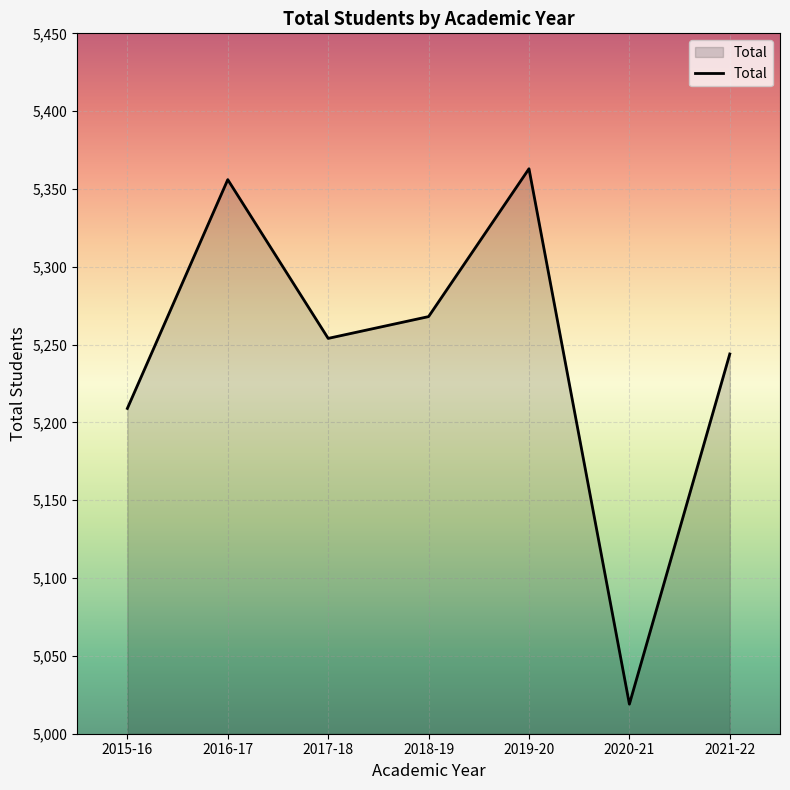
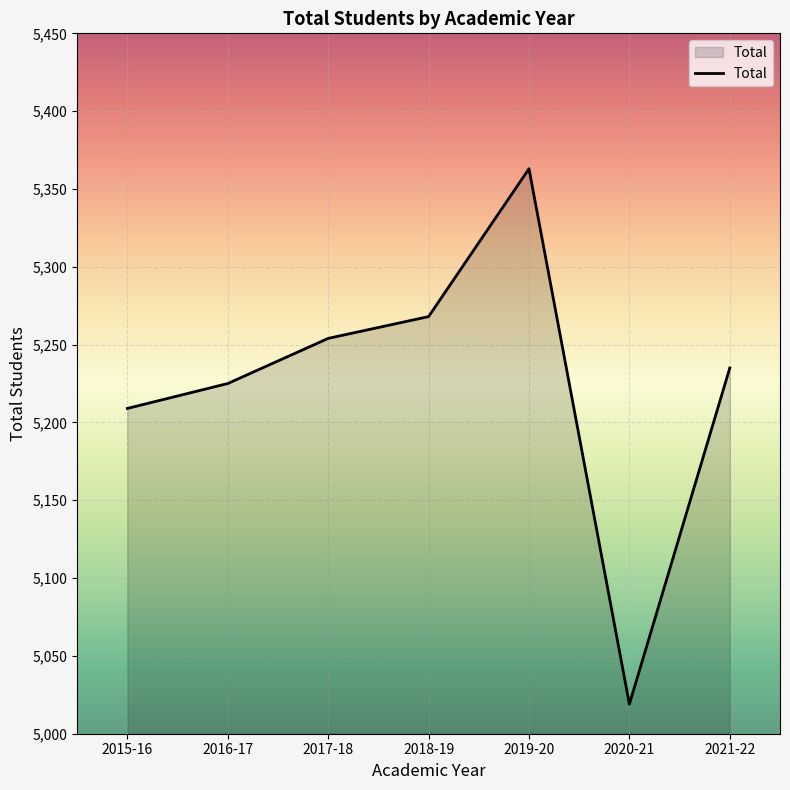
2016-17: 5,356 -> 5,225
2021-22: 5,244 -> 5,235
